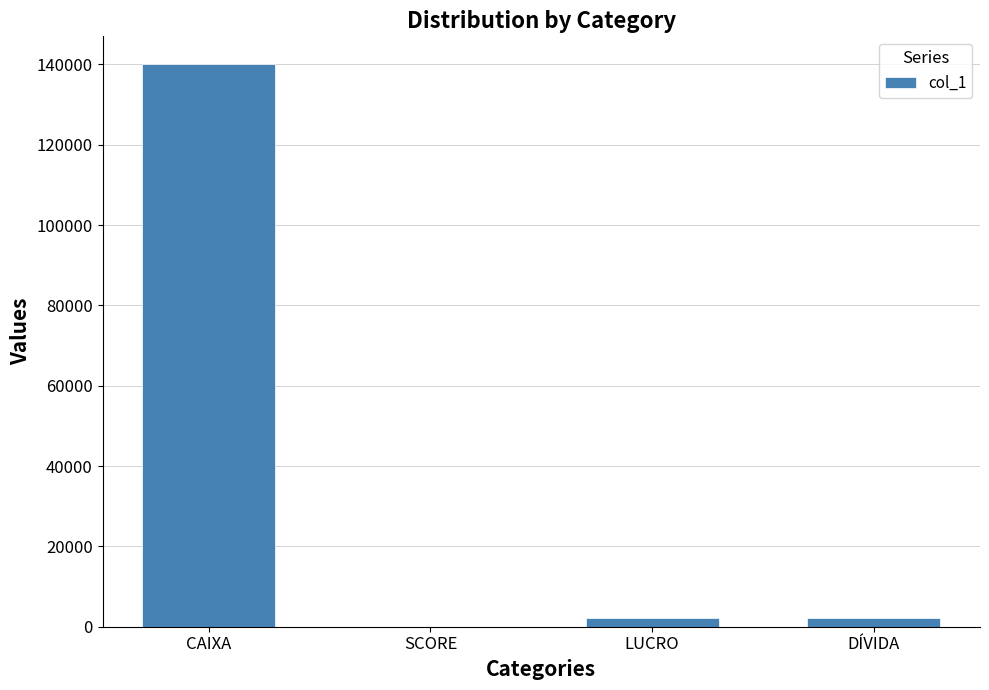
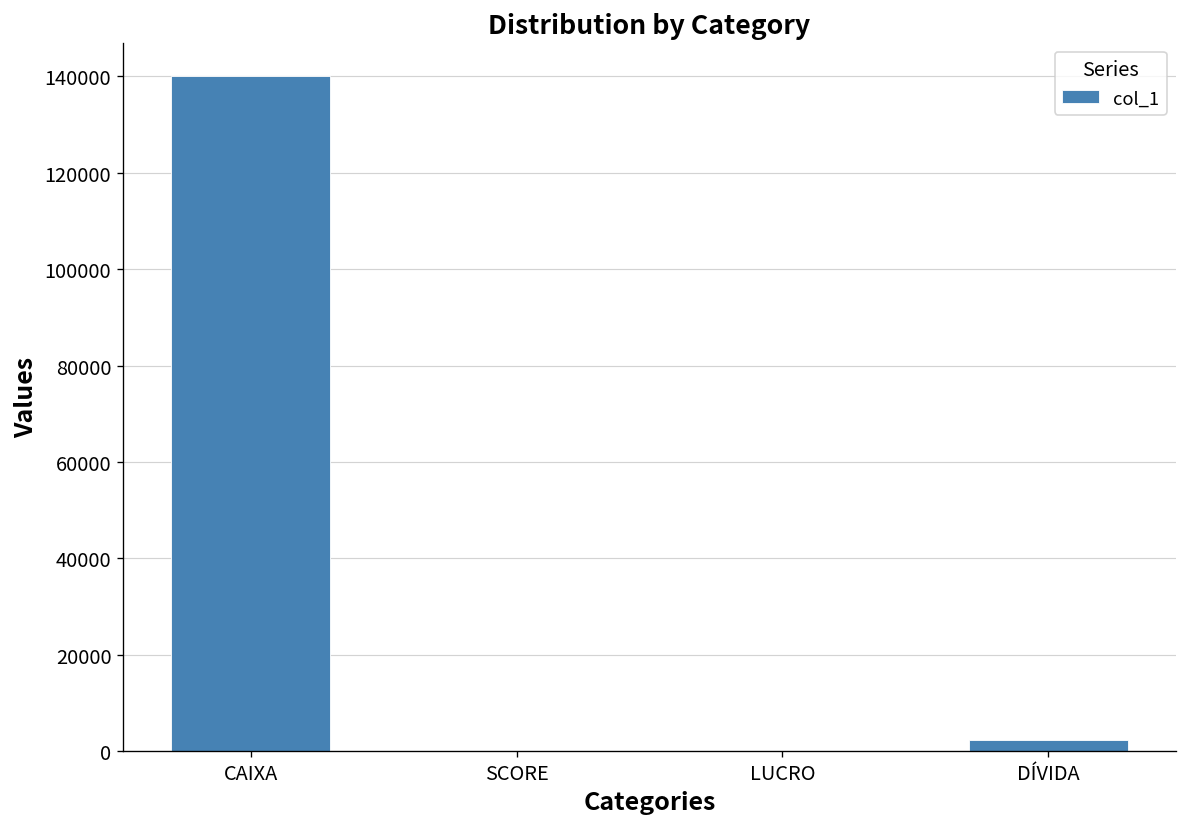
LUCRO: 2000 -> 0
